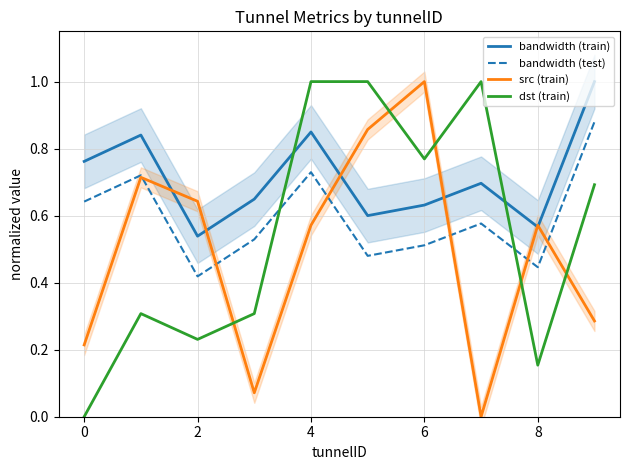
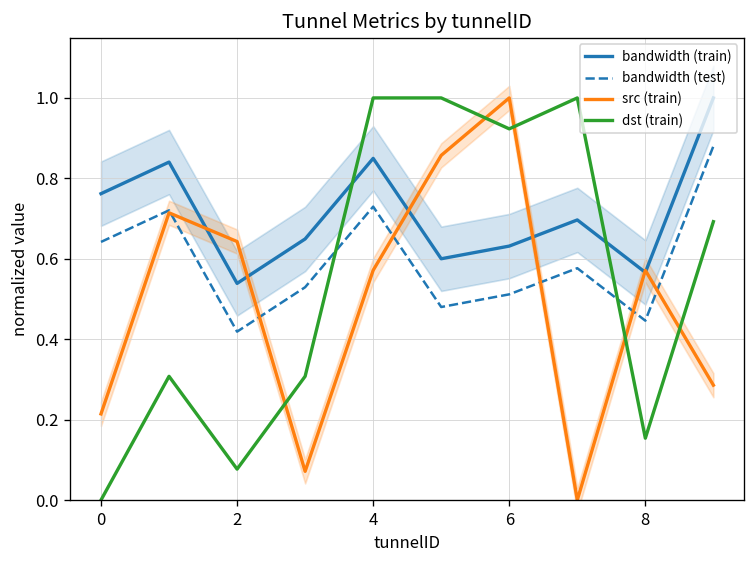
dst (train), 2: 0.23 -> 0.08
dst (train), 6: 0.77 -> 0.92
